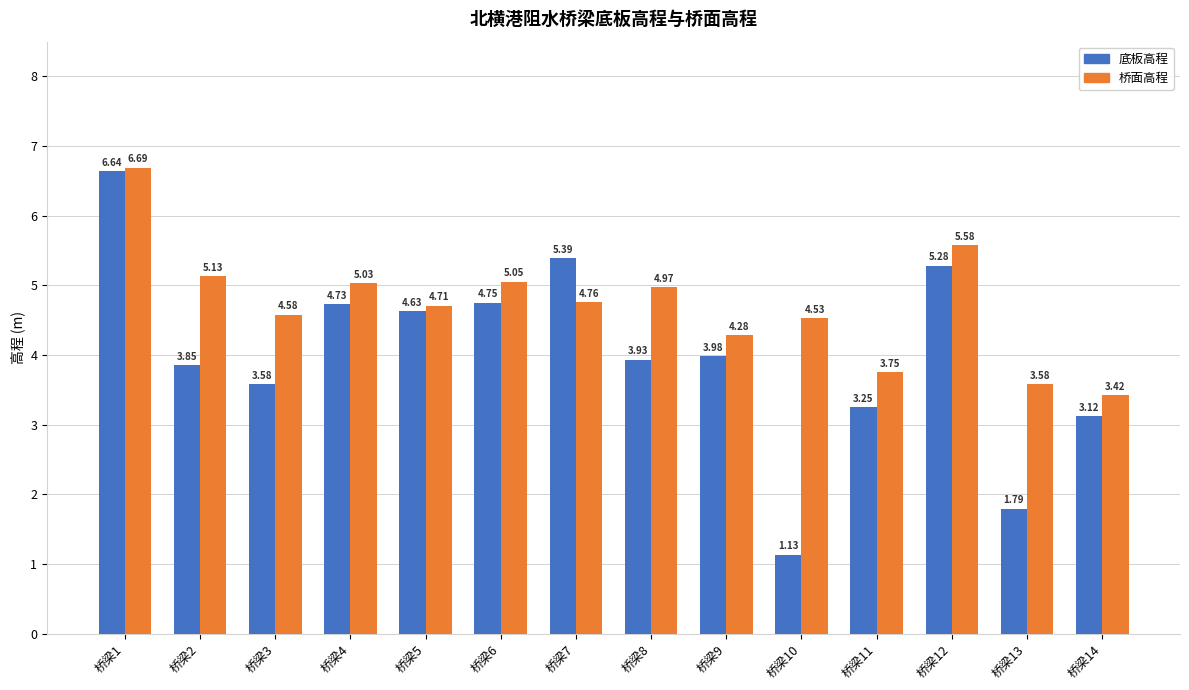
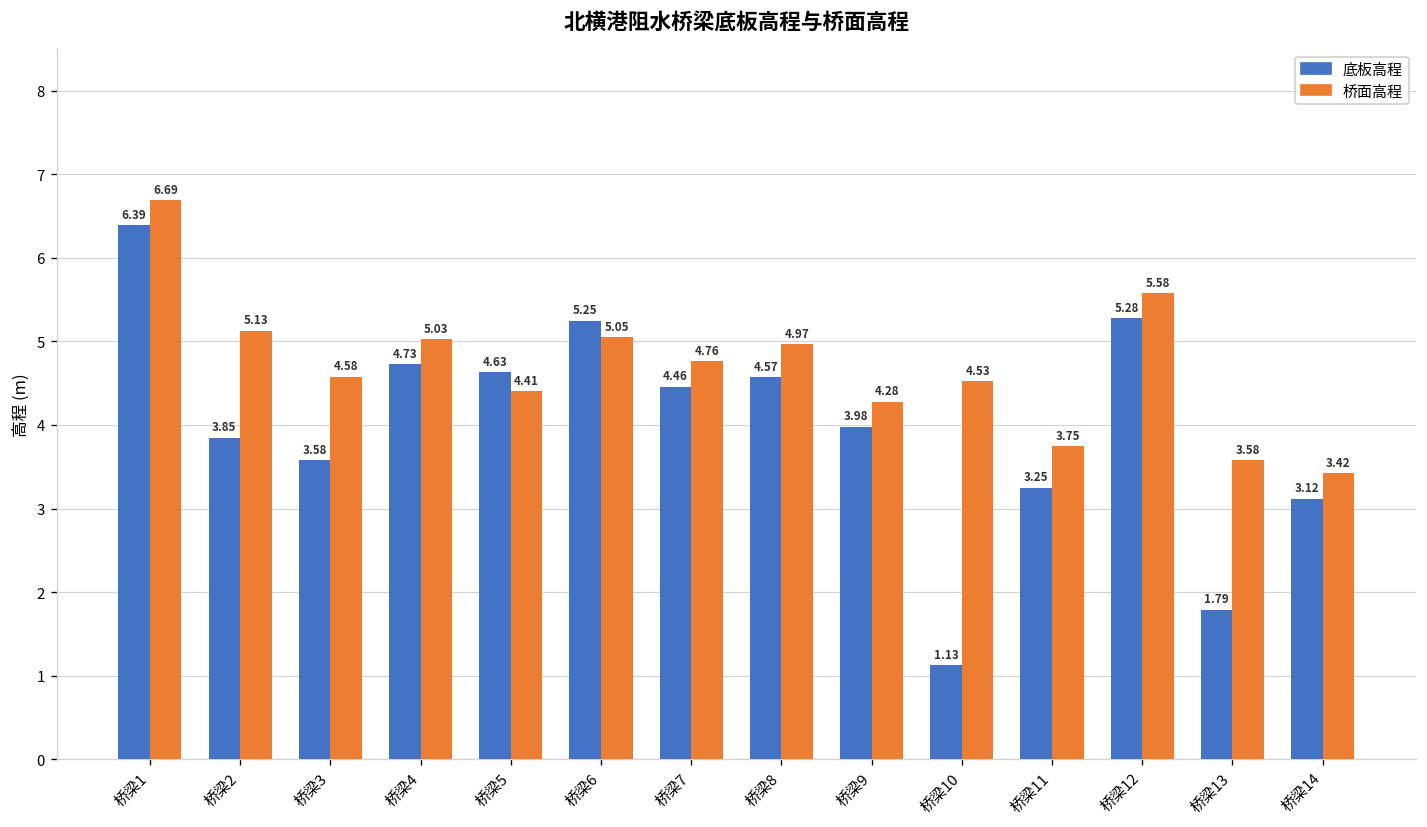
底板高程, 桥梁1: 6.64 -> 6.39
桥面高程, 桥梁5: 4.71 -> 4.41
底板高程, 桥梁6: 4.75 -> 5.25
底板高程, 桥梁7: 5.39 -> 4.46
底板高程, 桥梁8: 3.93 -> 4.57
